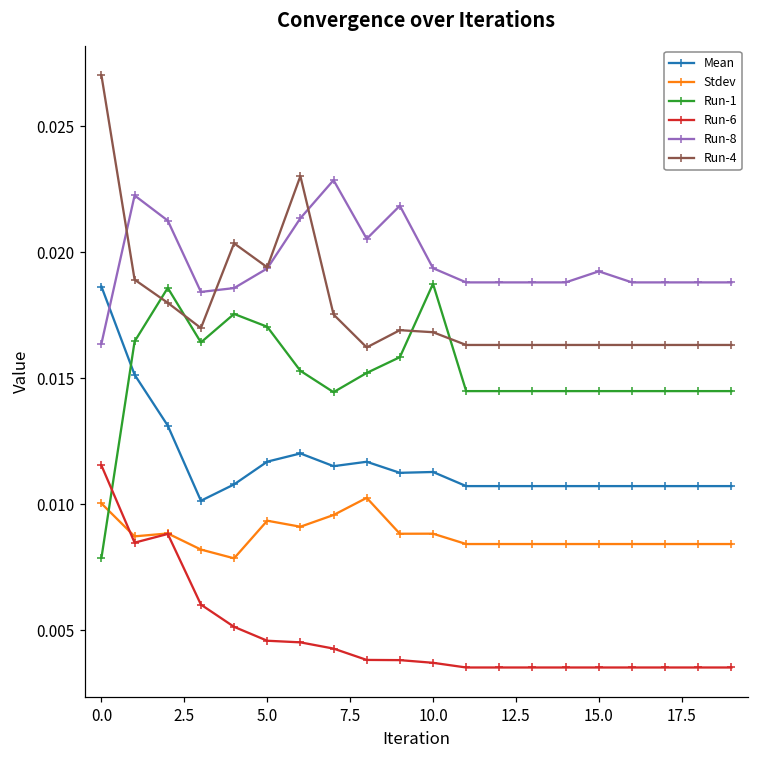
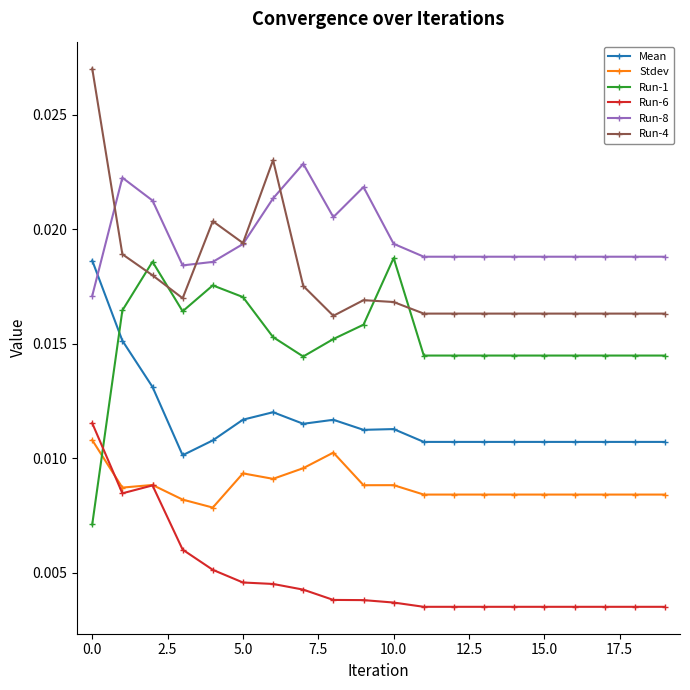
Stdev, 0.0: 0.0100 -> 0.0108
Run-1, 0.0: 0.0079 -> 0.0071
Run-8, 0.0: 0.0164 -> 0.0171
Run-8, 15.0: 0.0192 -> 0.0188
